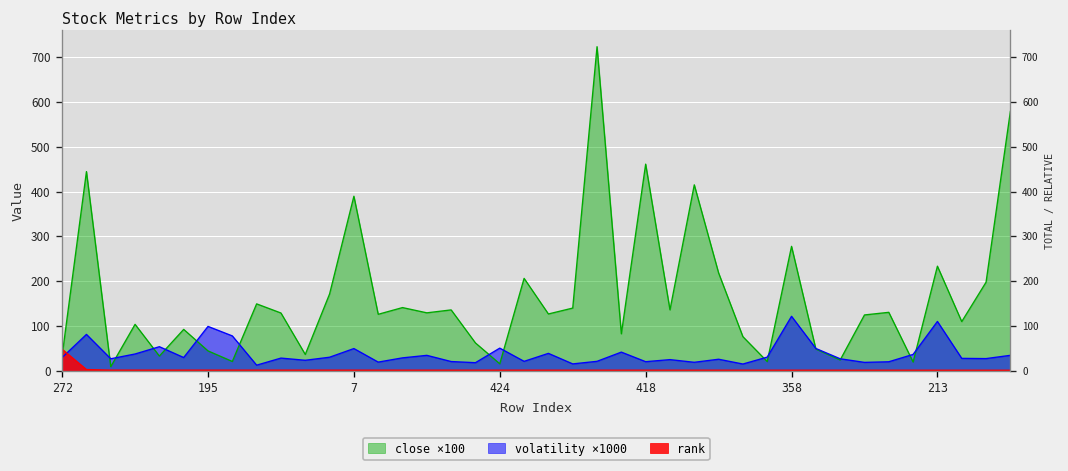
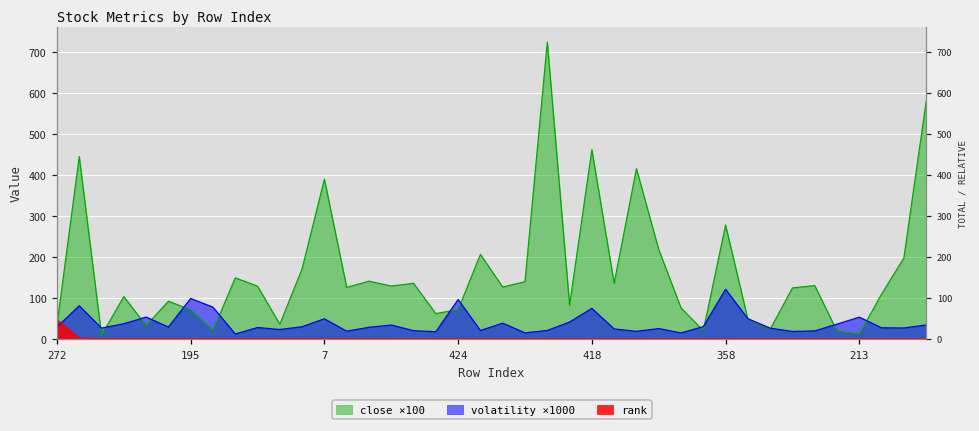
close ×100, 195: 40 -> 70
close ×100, 424: 20 -> 70
volatility ×1000, 424: 50 -> 100
volatility ×1000, 418: 20 -> 70
close ×100, 213: 230 -> 10
volatility ×1000, 213: 110 -> 50
